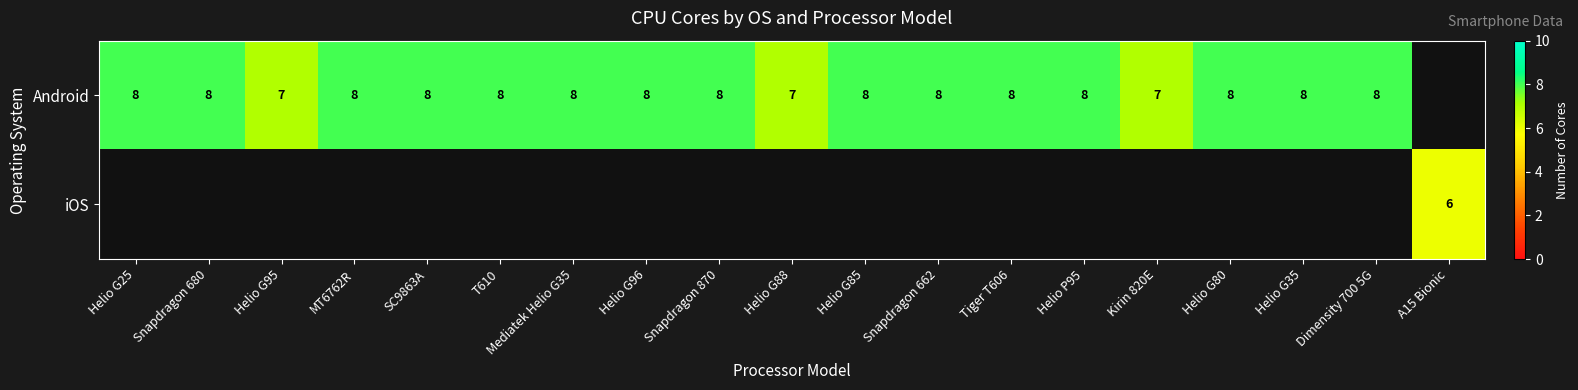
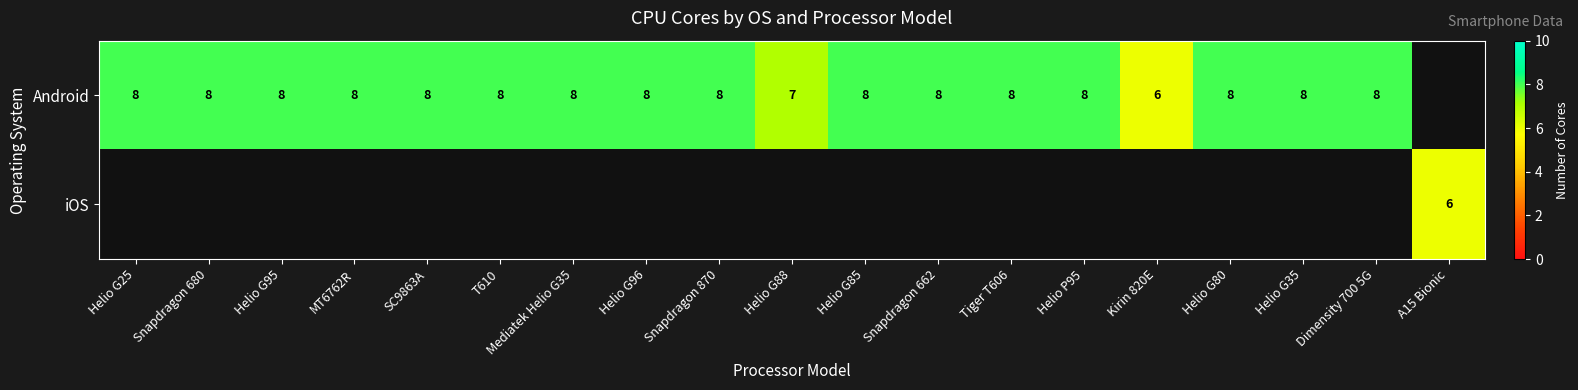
Android, Helio G95: 7 -> 8
Android, Kirin 820E: 7 -> 6
